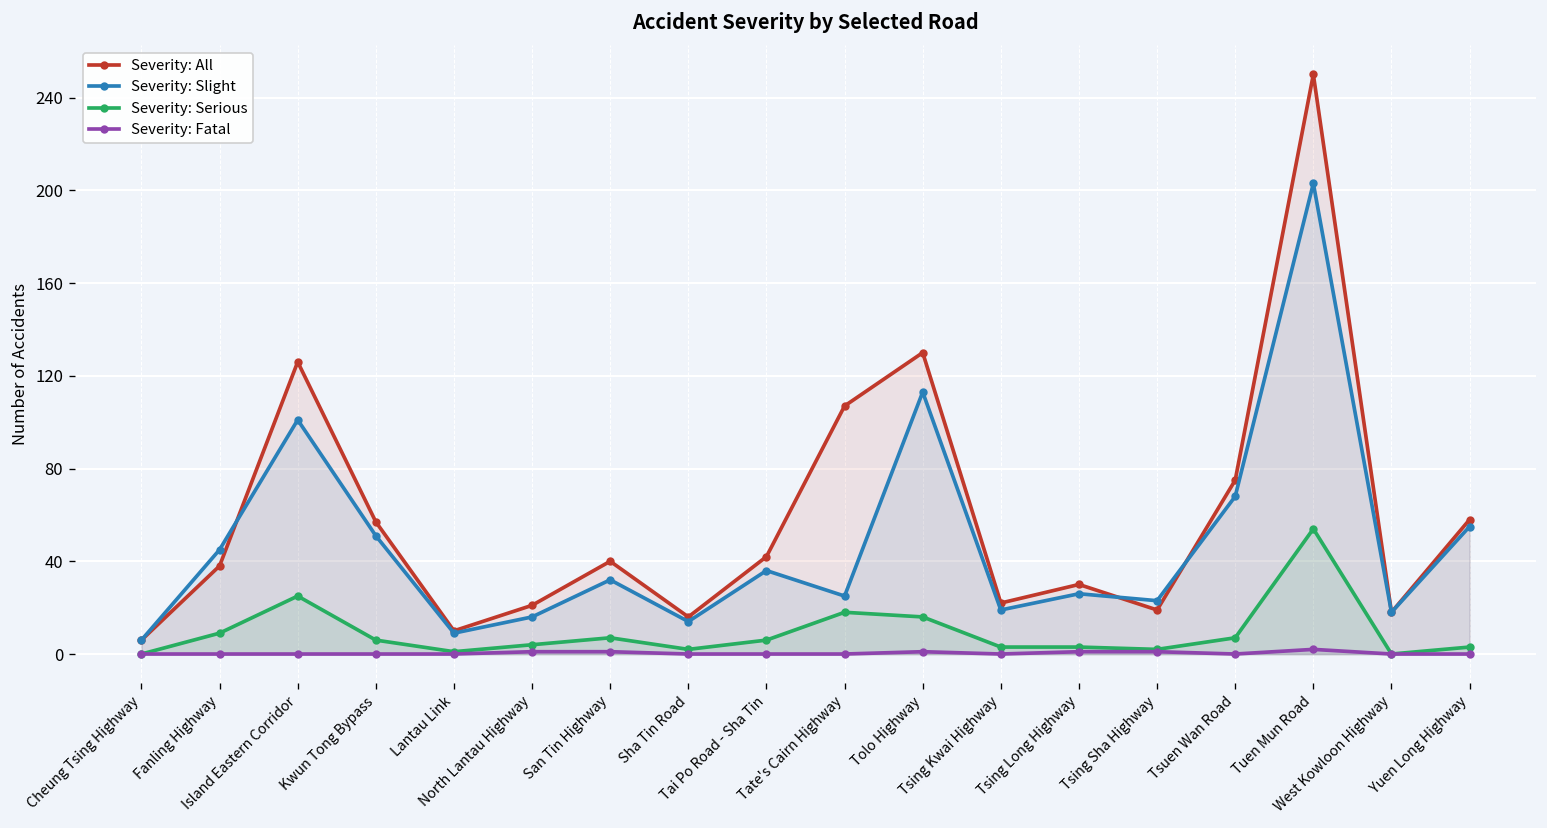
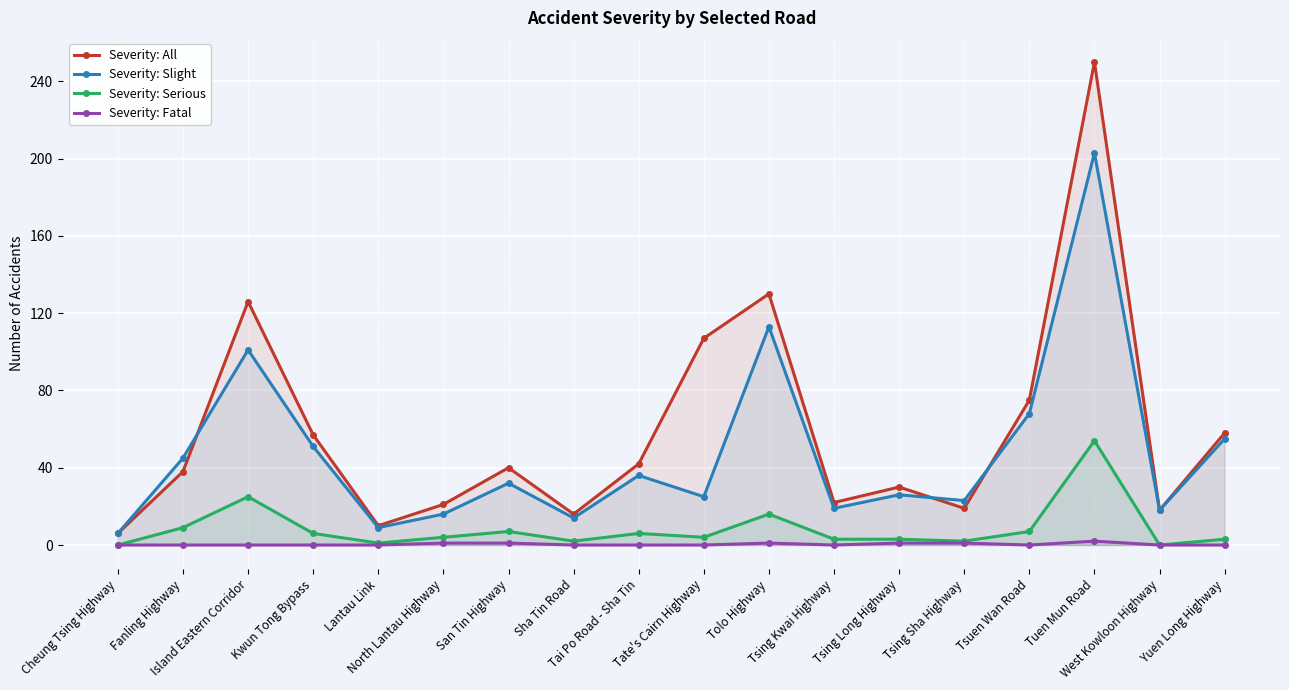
Severity: Serious, Tate's Cairn Highway: 18 -> 4
